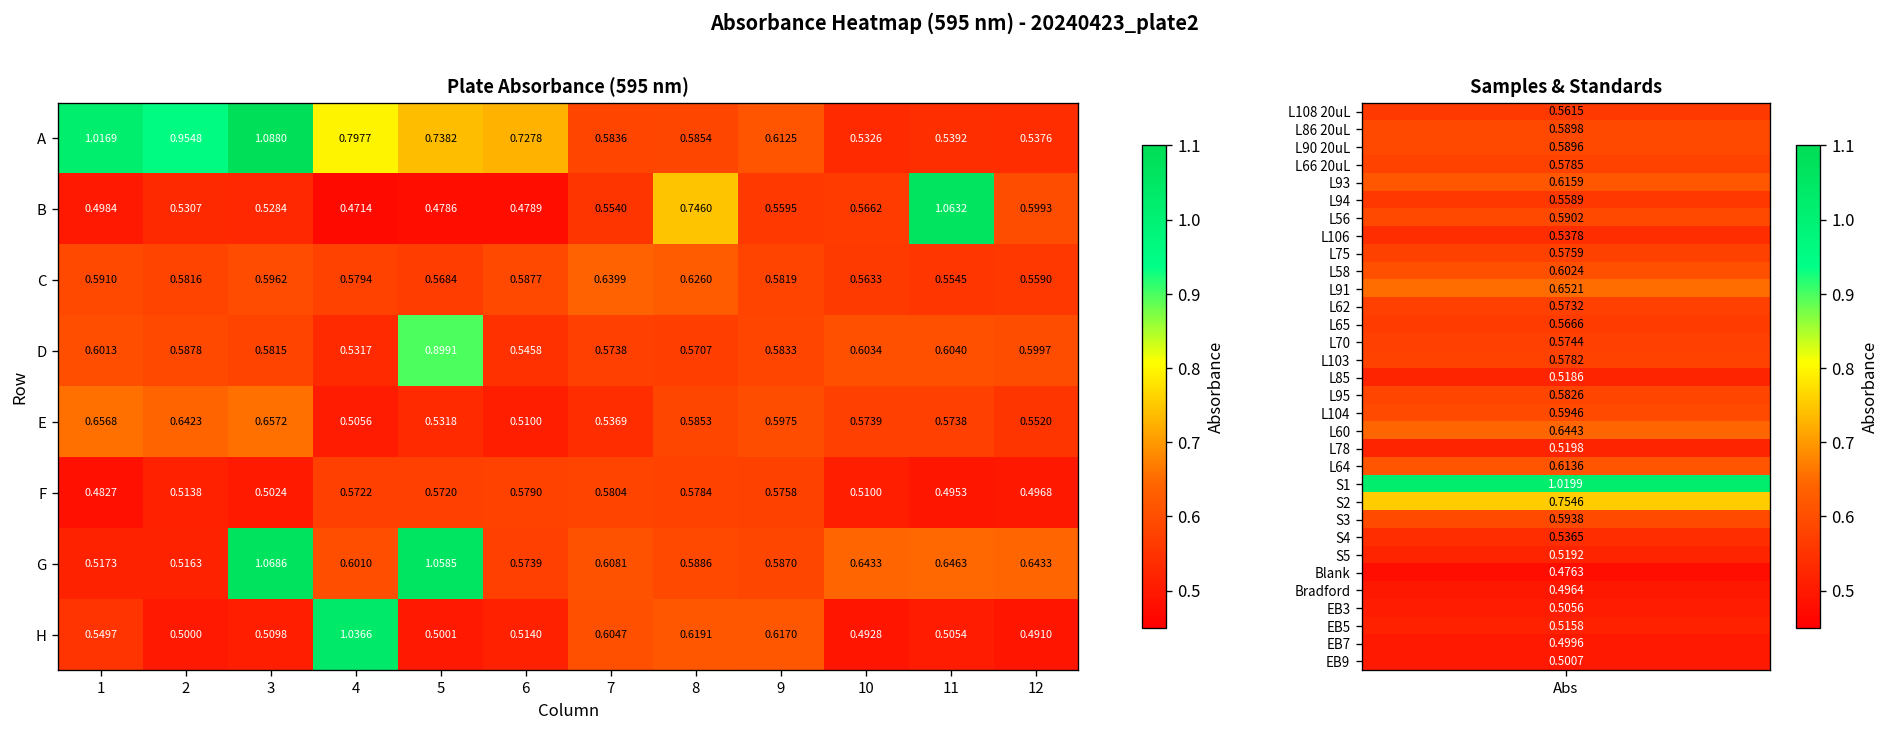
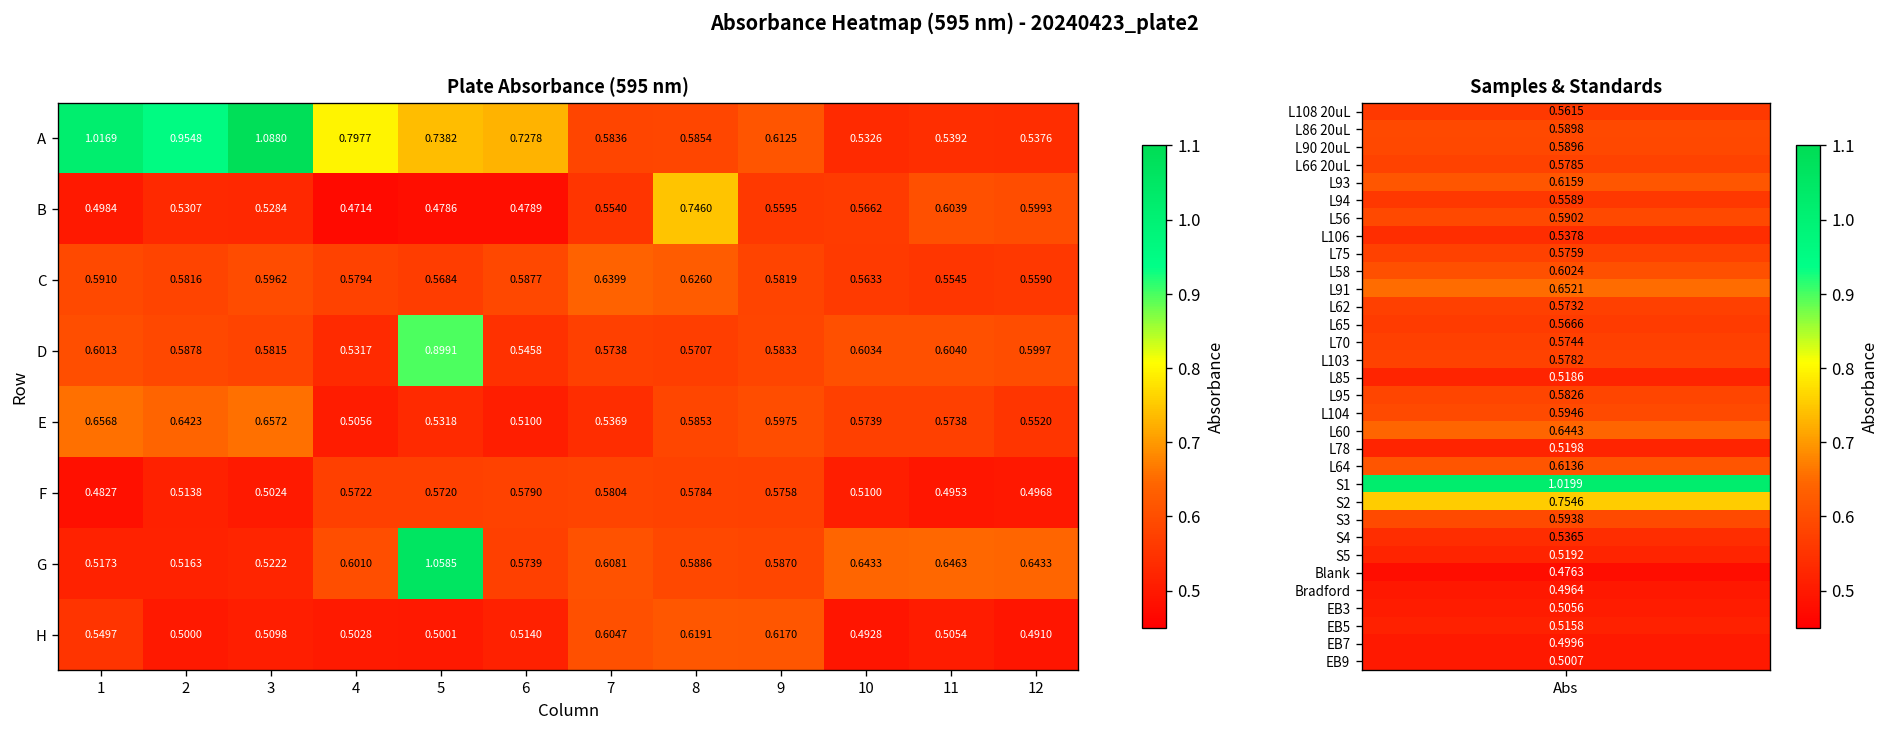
B, 11: 1.0632 -> 0.6039
G, 3: 1.0686 -> 0.5222
H, 4: 1.0366 -> 0.5028
